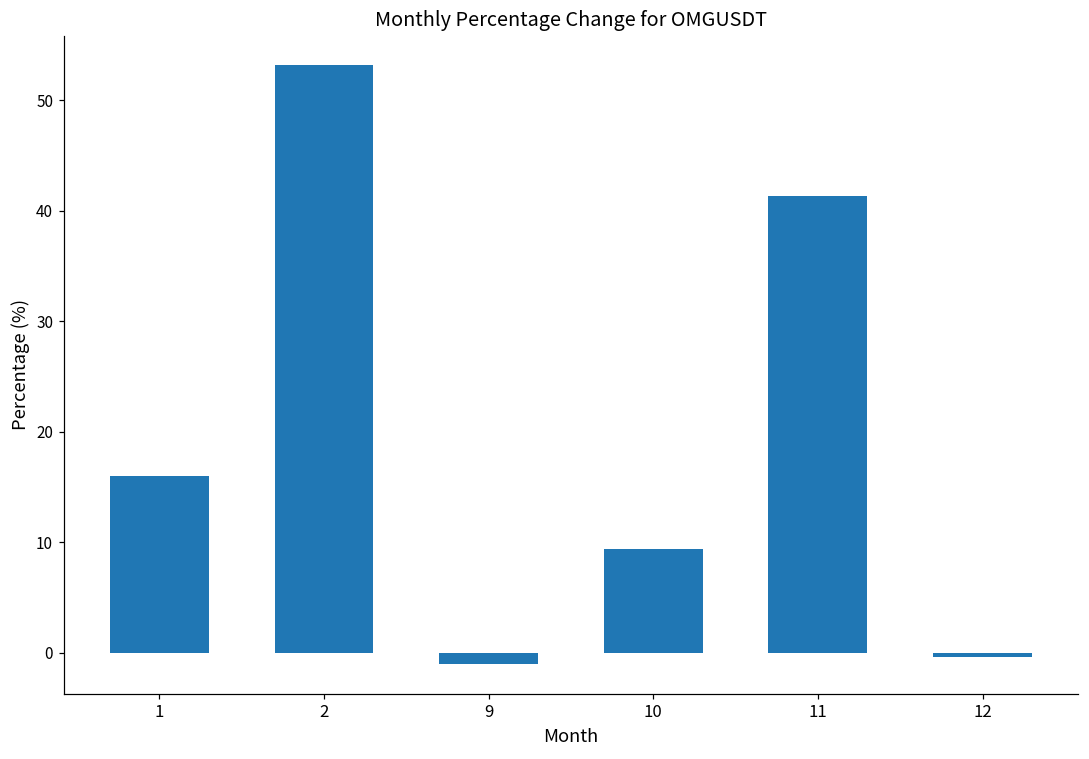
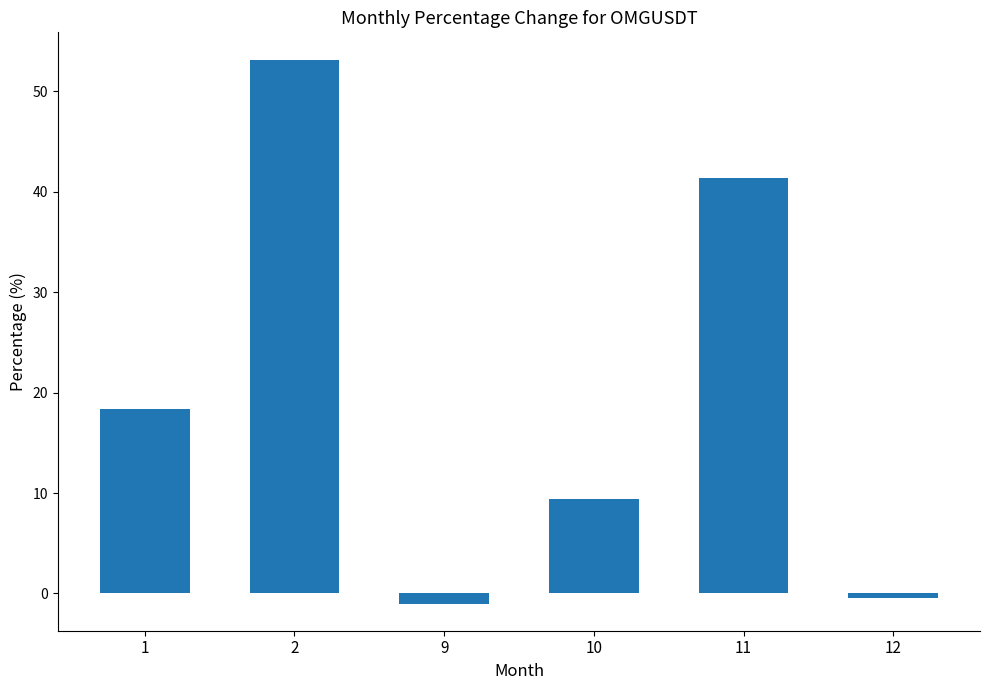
1: 16.0 -> 18.3
